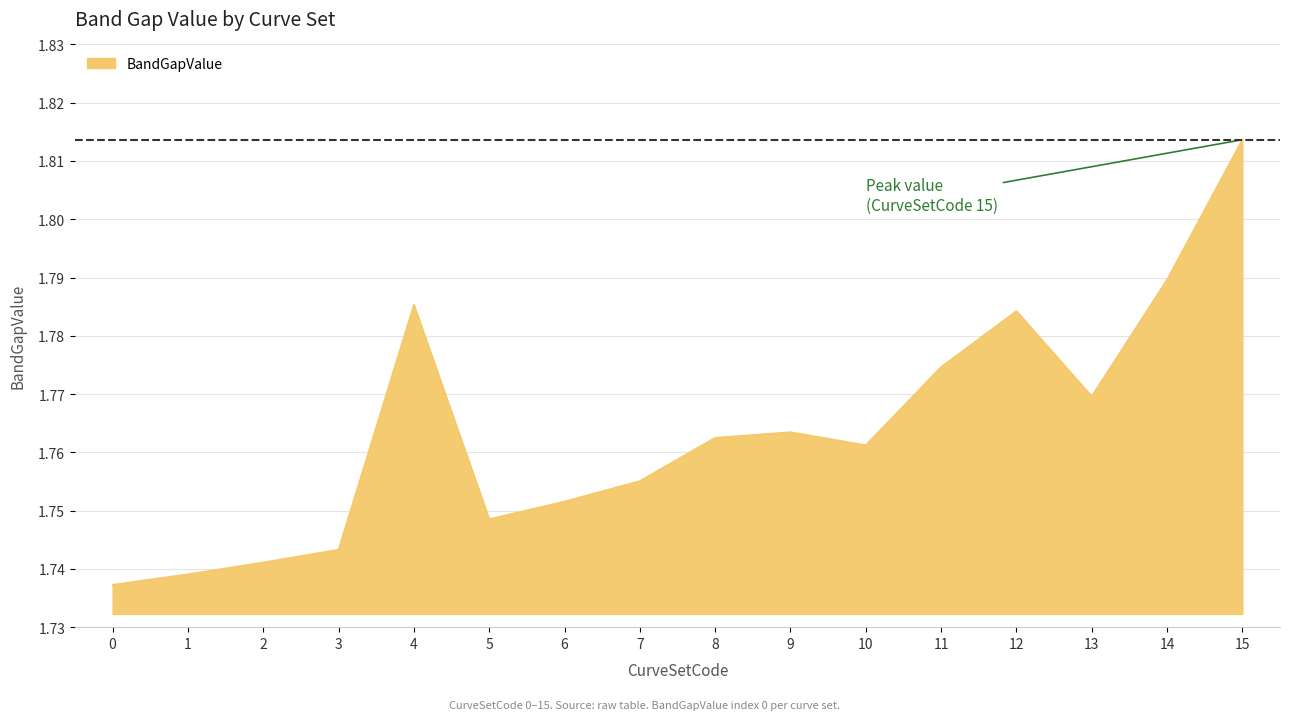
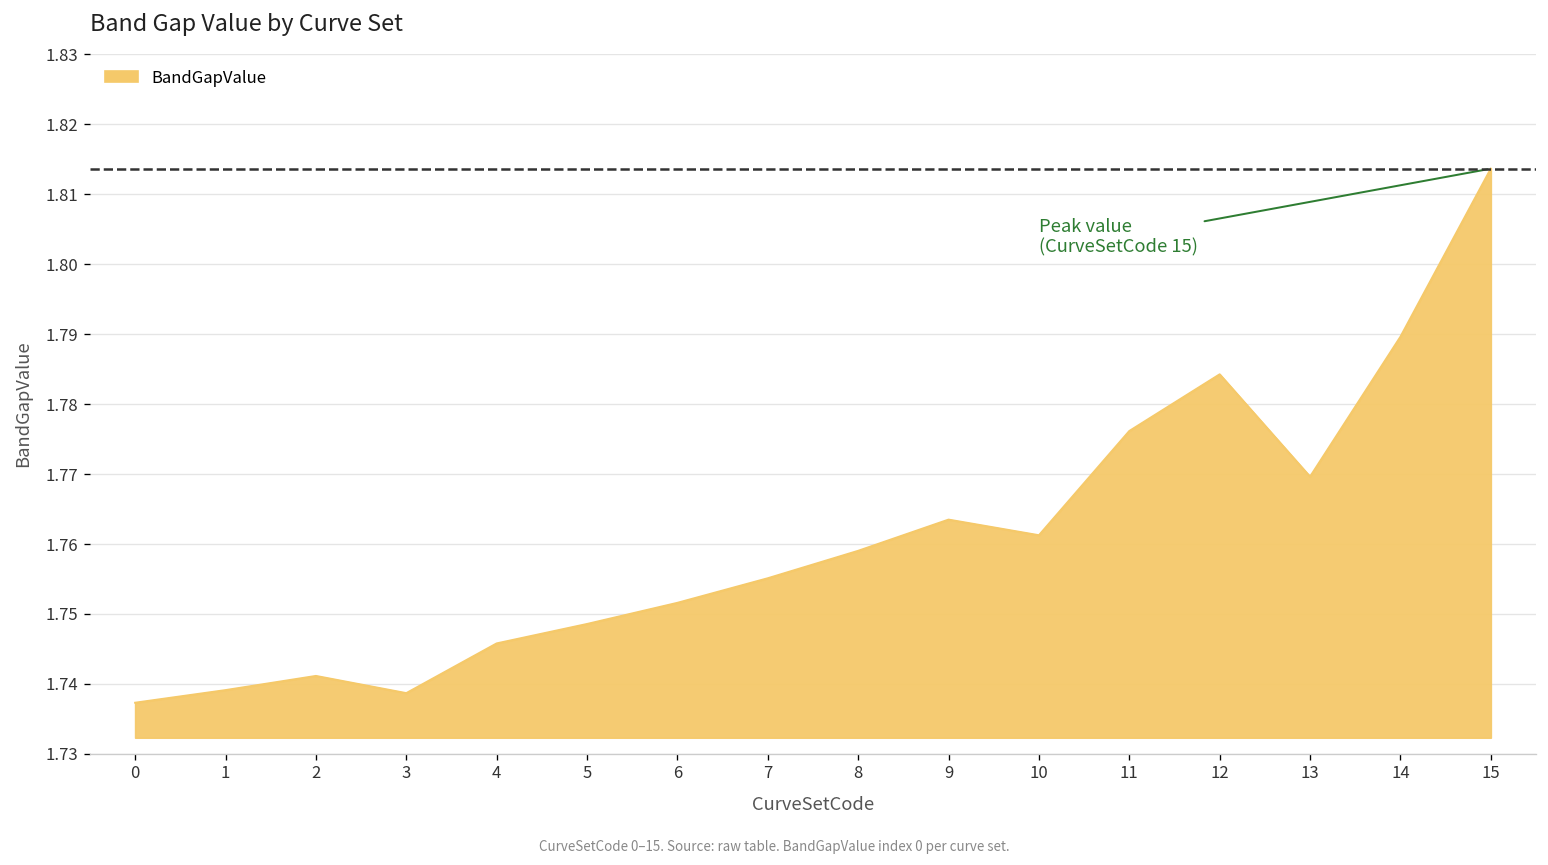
3: 1.743 -> 1.739
4: 1.785 -> 1.746
8: 1.763 -> 1.759
11: 1.775 -> 1.776
